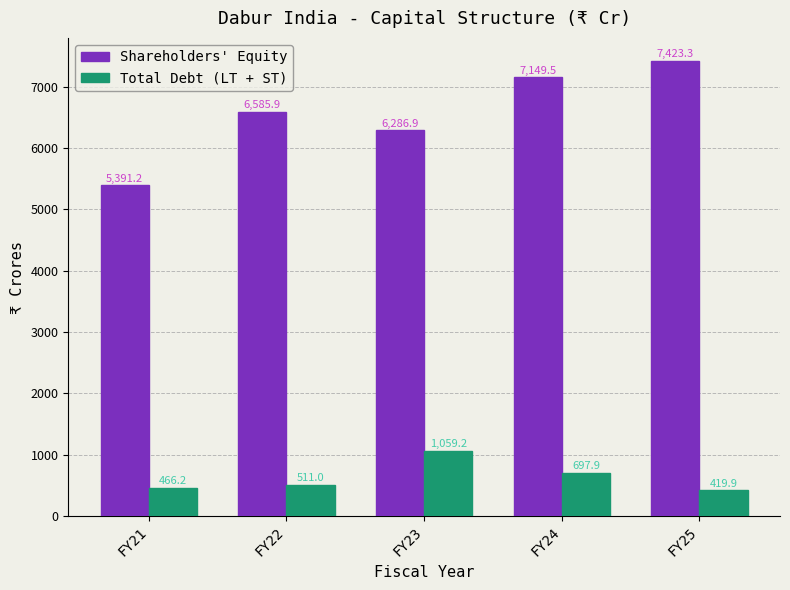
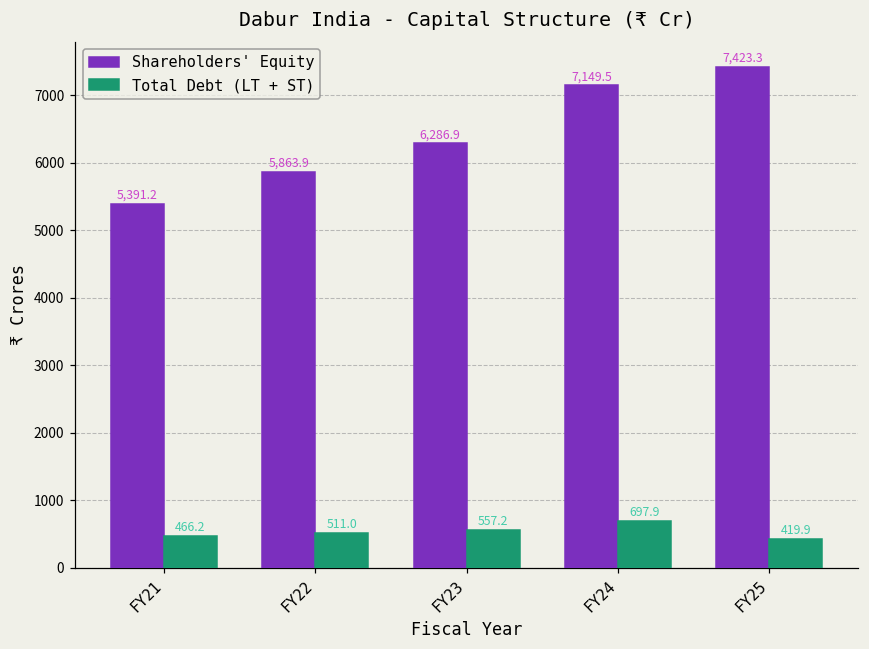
Shareholders' Equity, FY22: 6,585.9 -> 5,863.9
Total Debt (LT + ST), FY23: 1,059.2 -> 557.2
